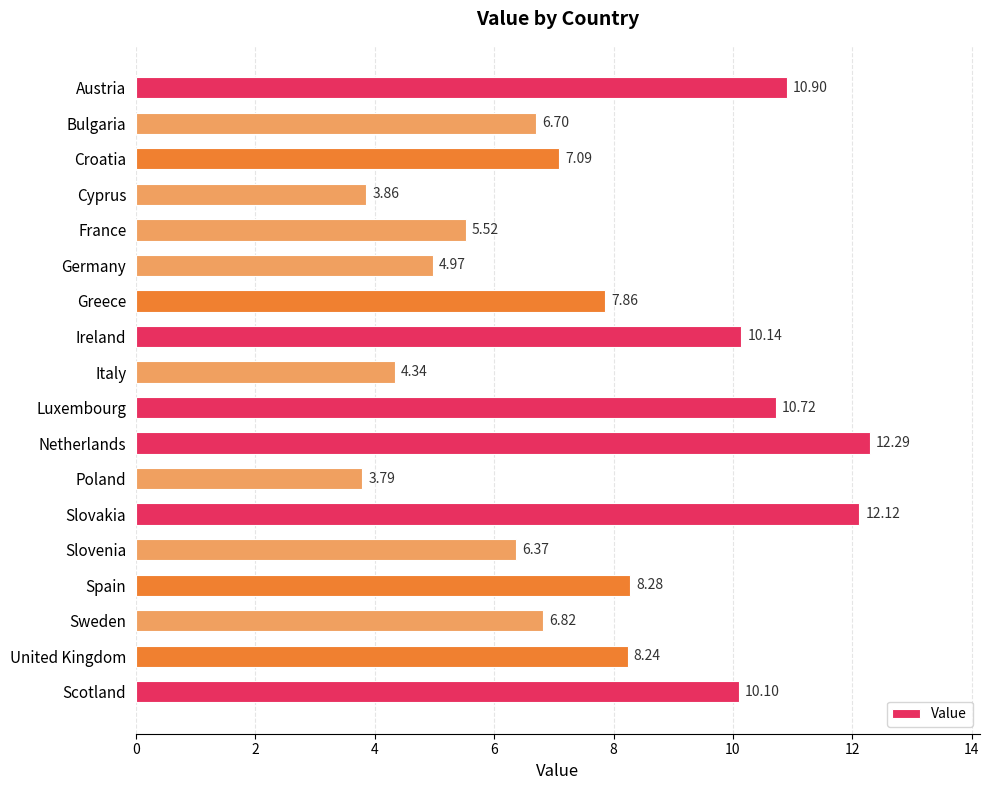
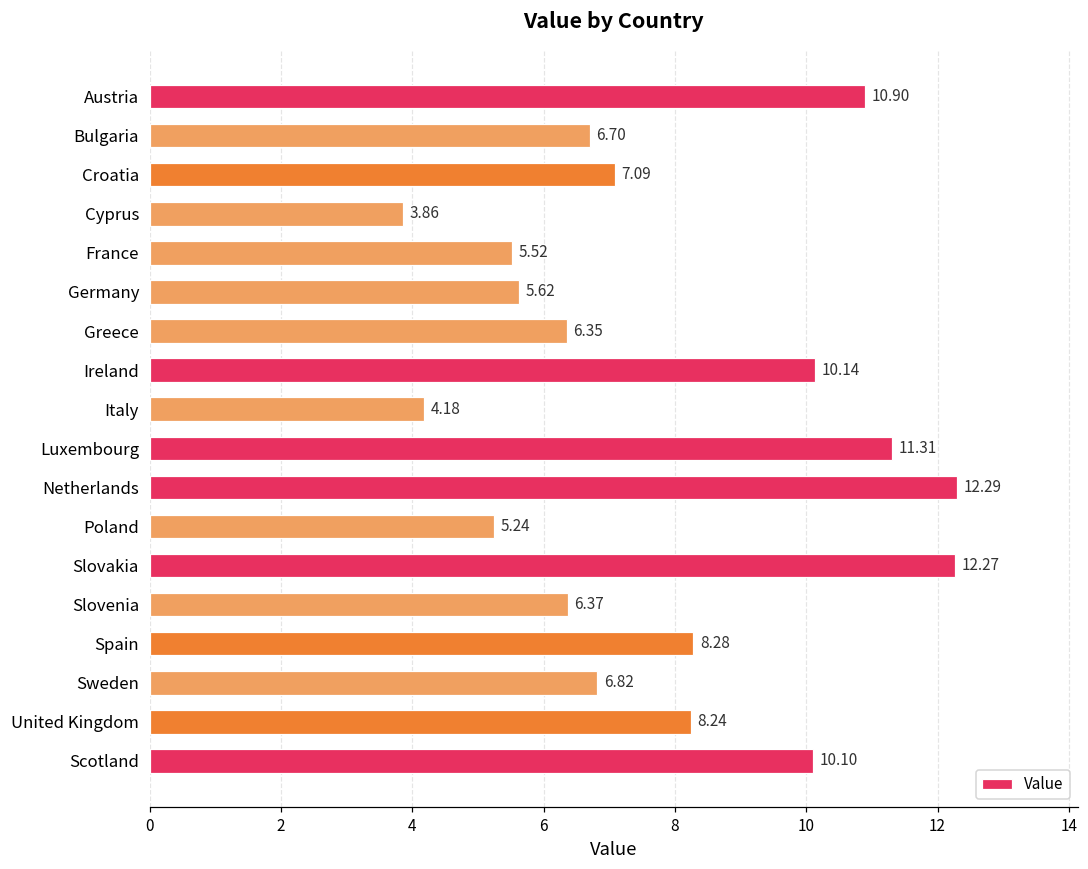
Germany: 4.97 -> 5.62
Greece: 7.86 -> 6.35
Italy: 4.34 -> 4.18
Luxembourg: 10.72 -> 11.31
Poland: 3.79 -> 5.24
Slovakia: 12.12 -> 12.27
